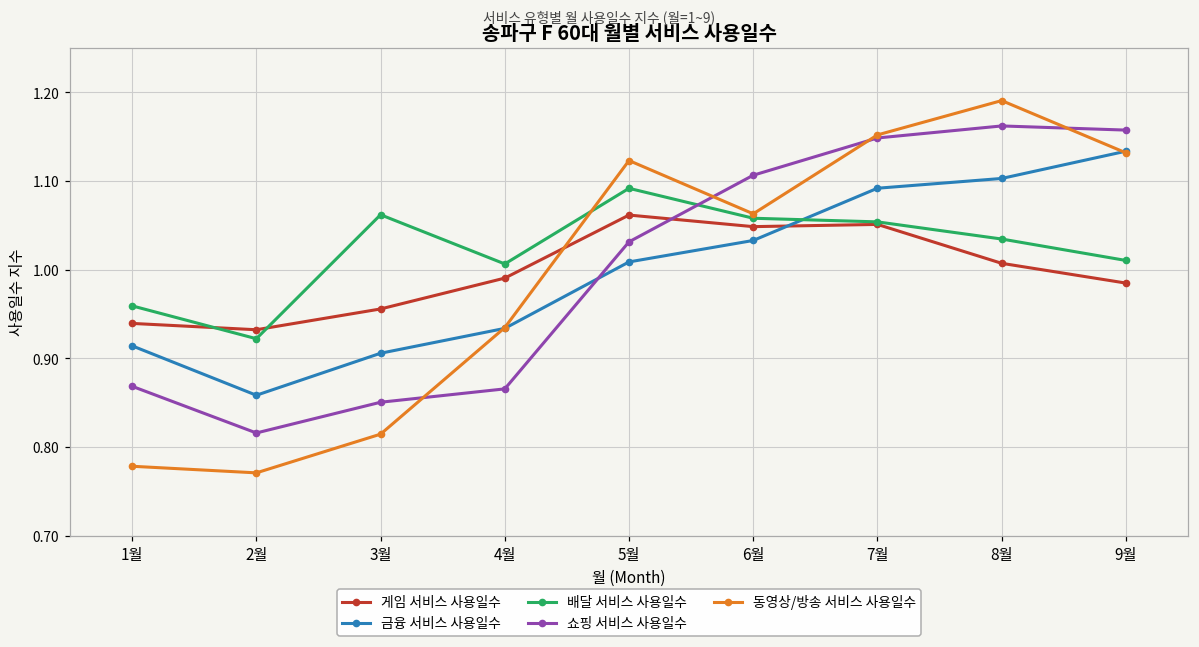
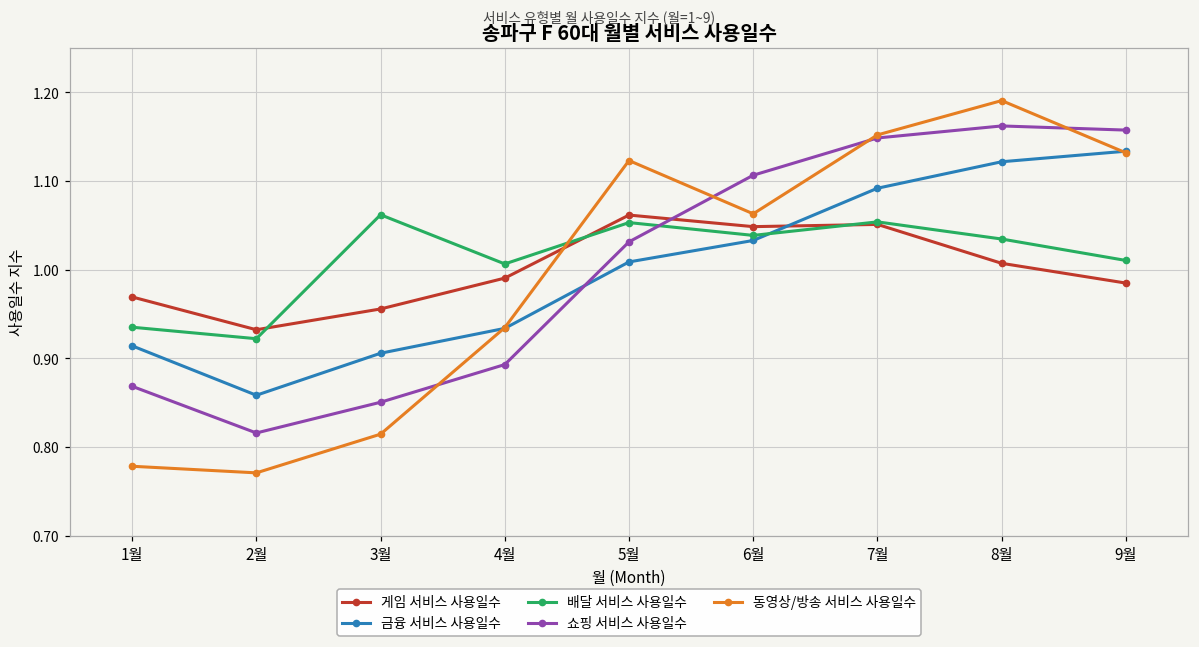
게임 서비스 사용일수, 1월: 0.94 -> 0.97
배달 서비스 사용일수, 1월: 0.96 -> 0.94
쇼핑 서비스 사용일수, 4월: 0.87 -> 0.89
배달 서비스 사용일수, 5월: 1.09 -> 1.05
배달 서비스 사용일수, 6월: 1.06 -> 1.04
금융 서비스 사용일수, 8월: 1.10 -> 1.12
